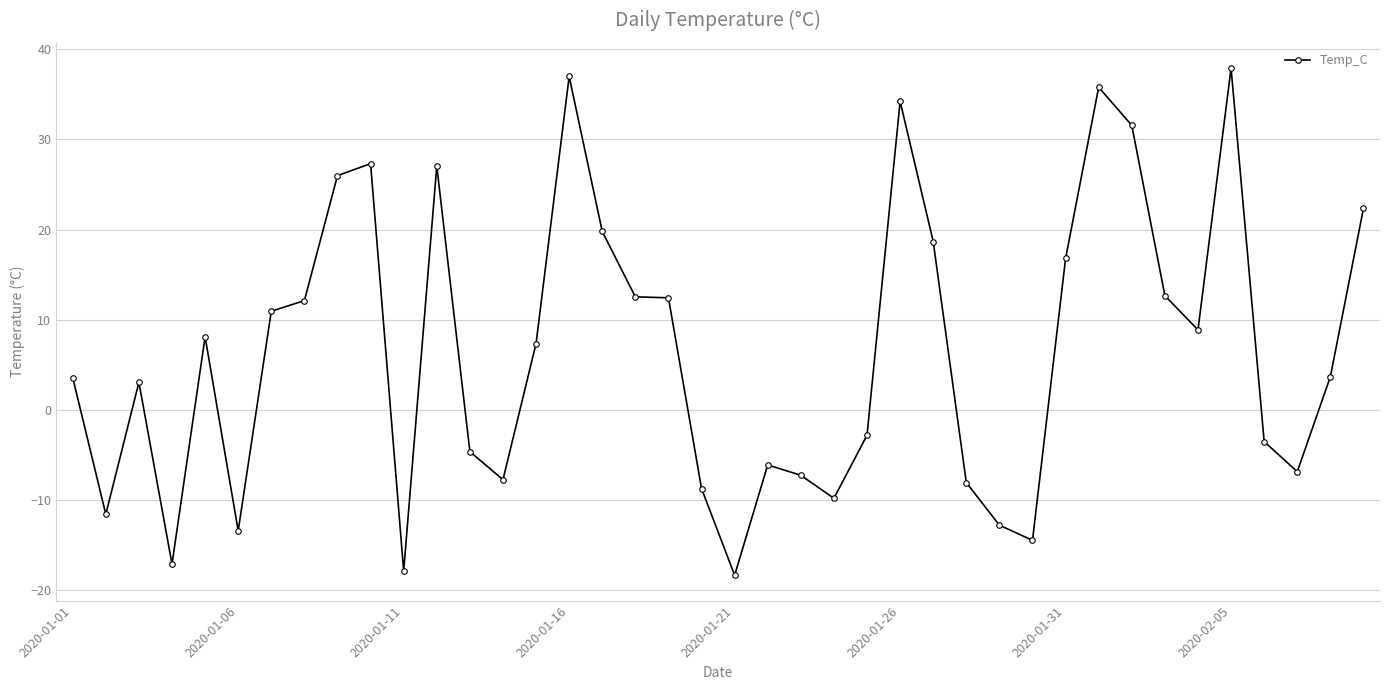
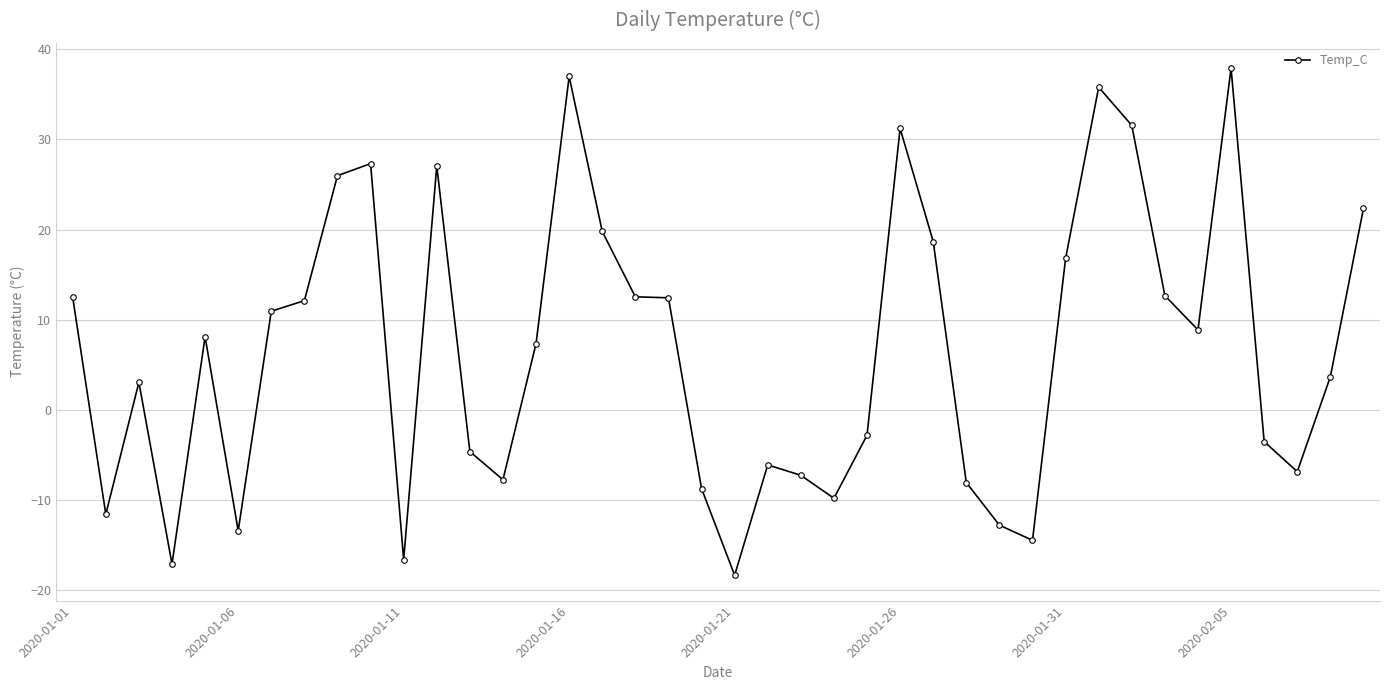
2020-01-01: 4 -> 12
2020-01-11: -18 -> -17
2020-01-26: 34 -> 31
